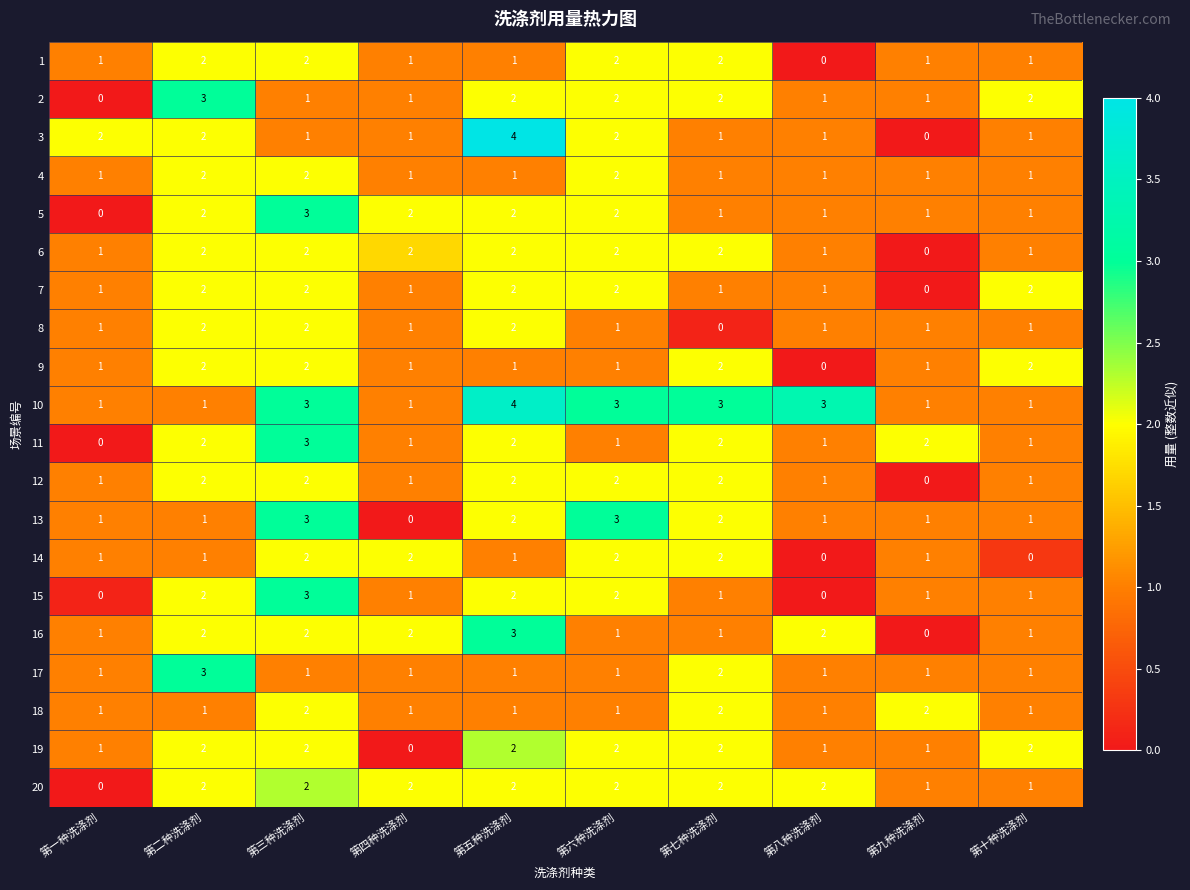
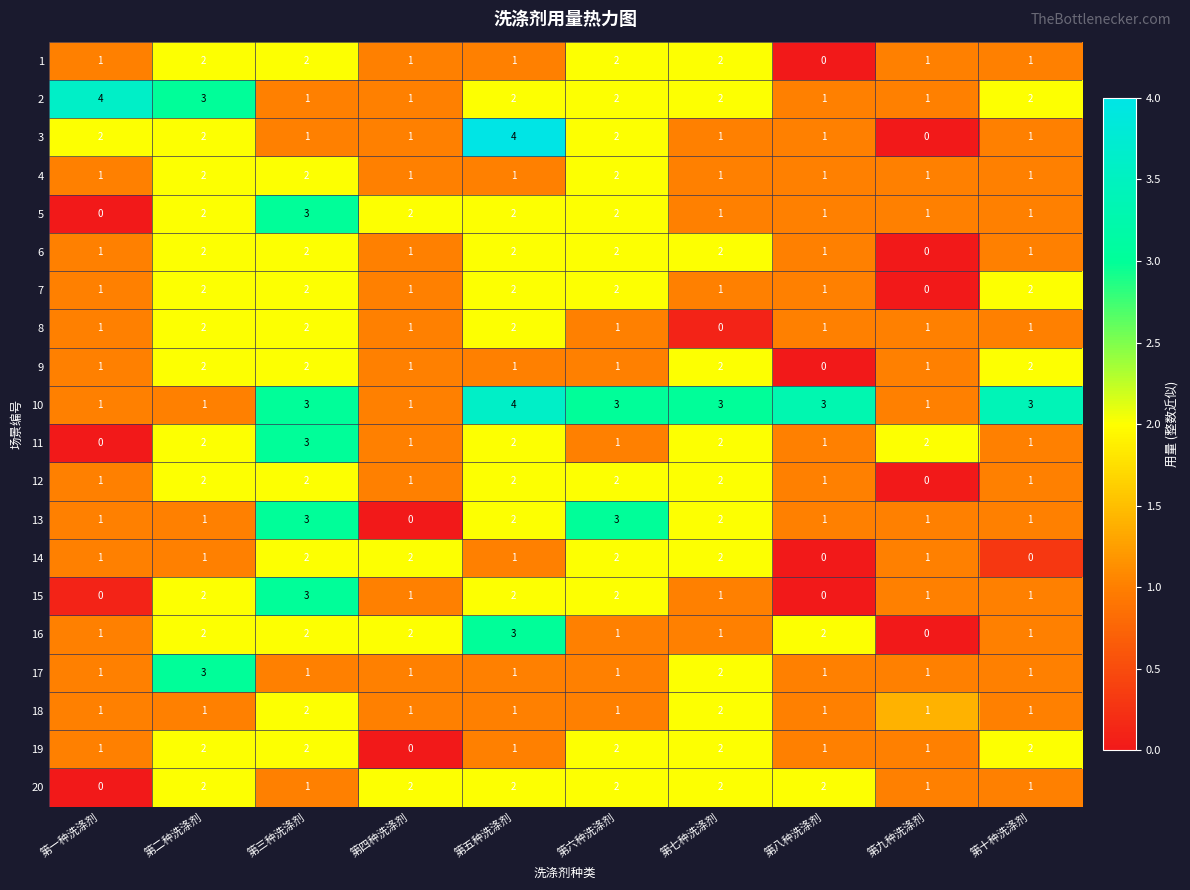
2, 第一种洗涤剂: 0 -> 4
6, 第四种洗涤剂: 2 -> 1
10, 第十种洗涤剂: 1 -> 3
18, 第九种洗涤剂: 2 -> 1
19, 第五种洗涤剂: 2 -> 1
20, 第三种洗涤剂: 2 -> 1
